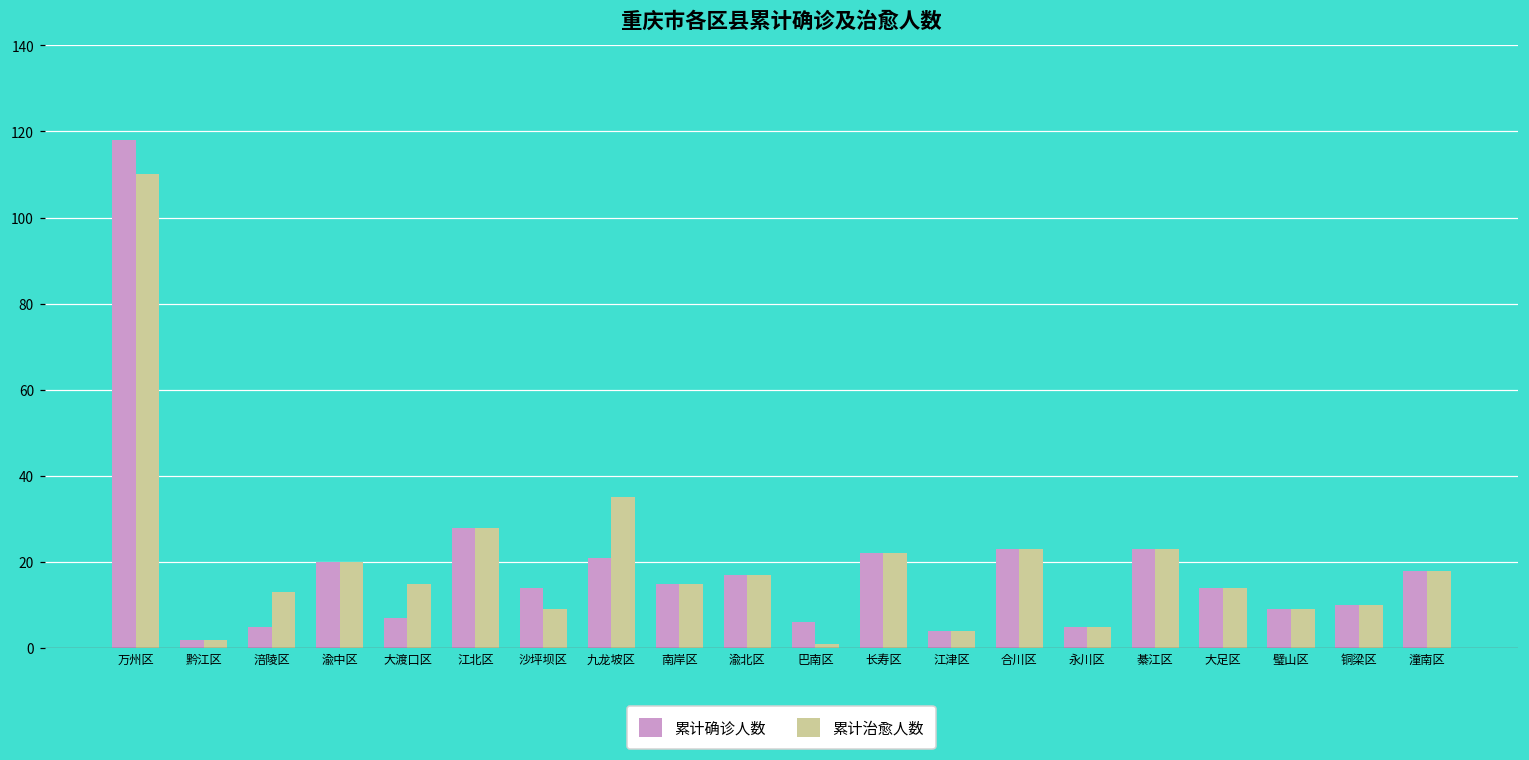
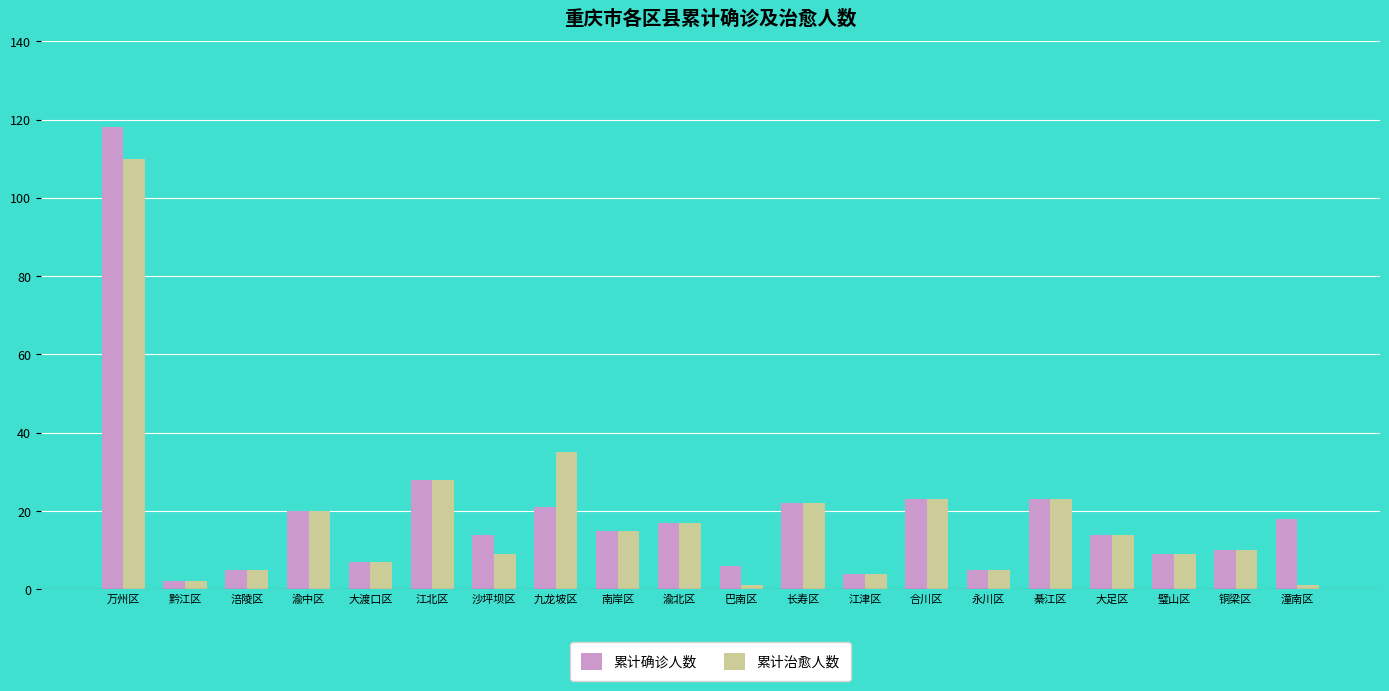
累计治愈人数, 涪陵区: 13 -> 5
累计治愈人数, 大渡口区: 15 -> 7
累计治愈人数, 潼南区: 18 -> 1
